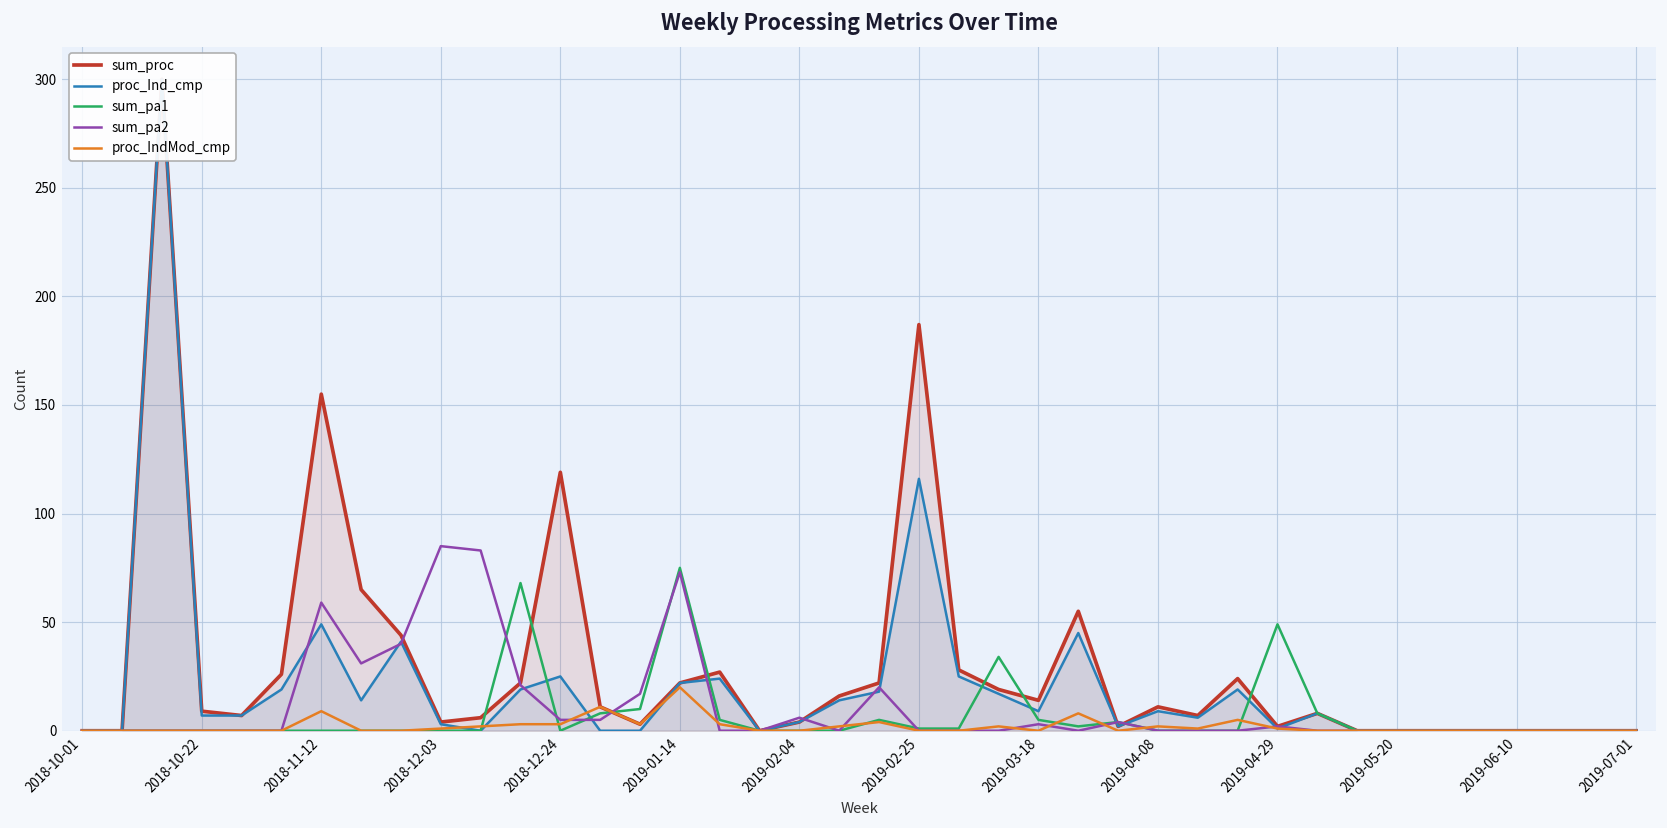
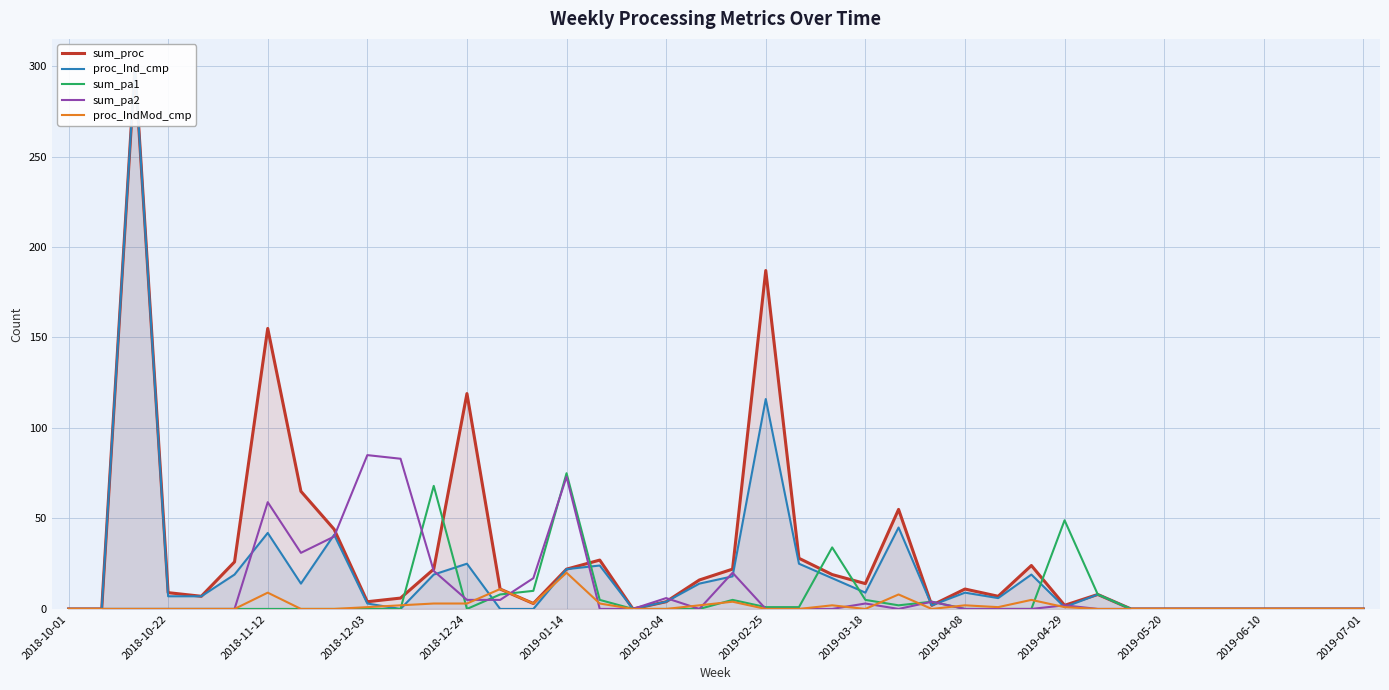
proc_Ind_cmp, 2018-11-12: 49 -> 42
